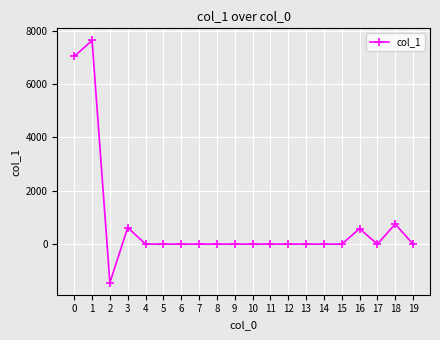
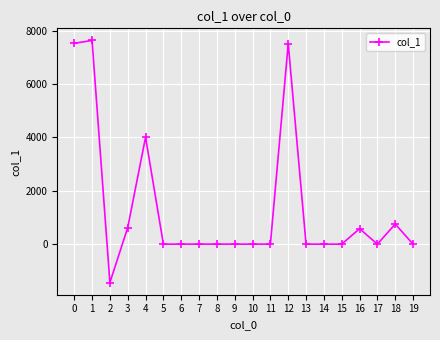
0: 7000 -> 7500
4: 0 -> 4000
12: 0 -> 7500
